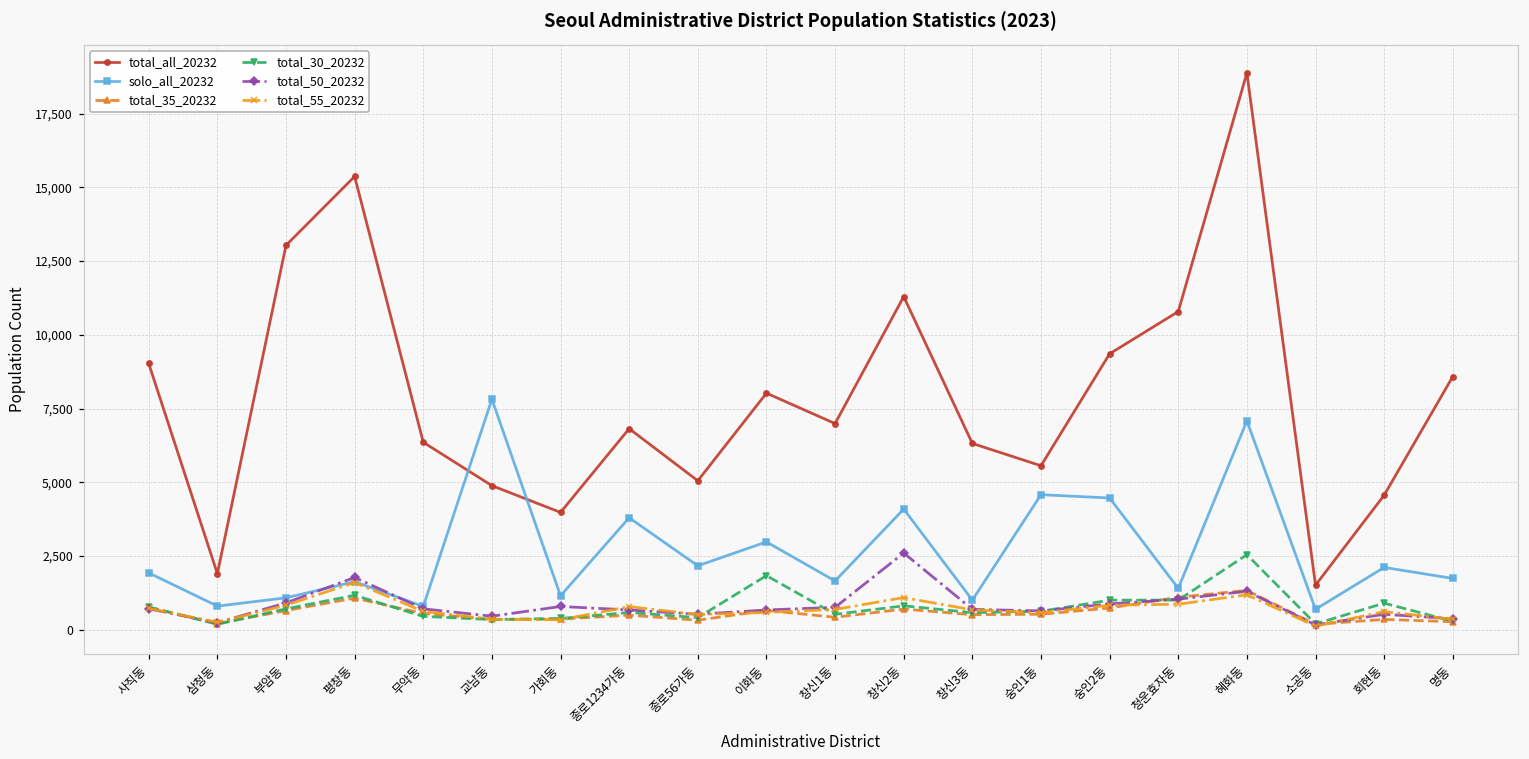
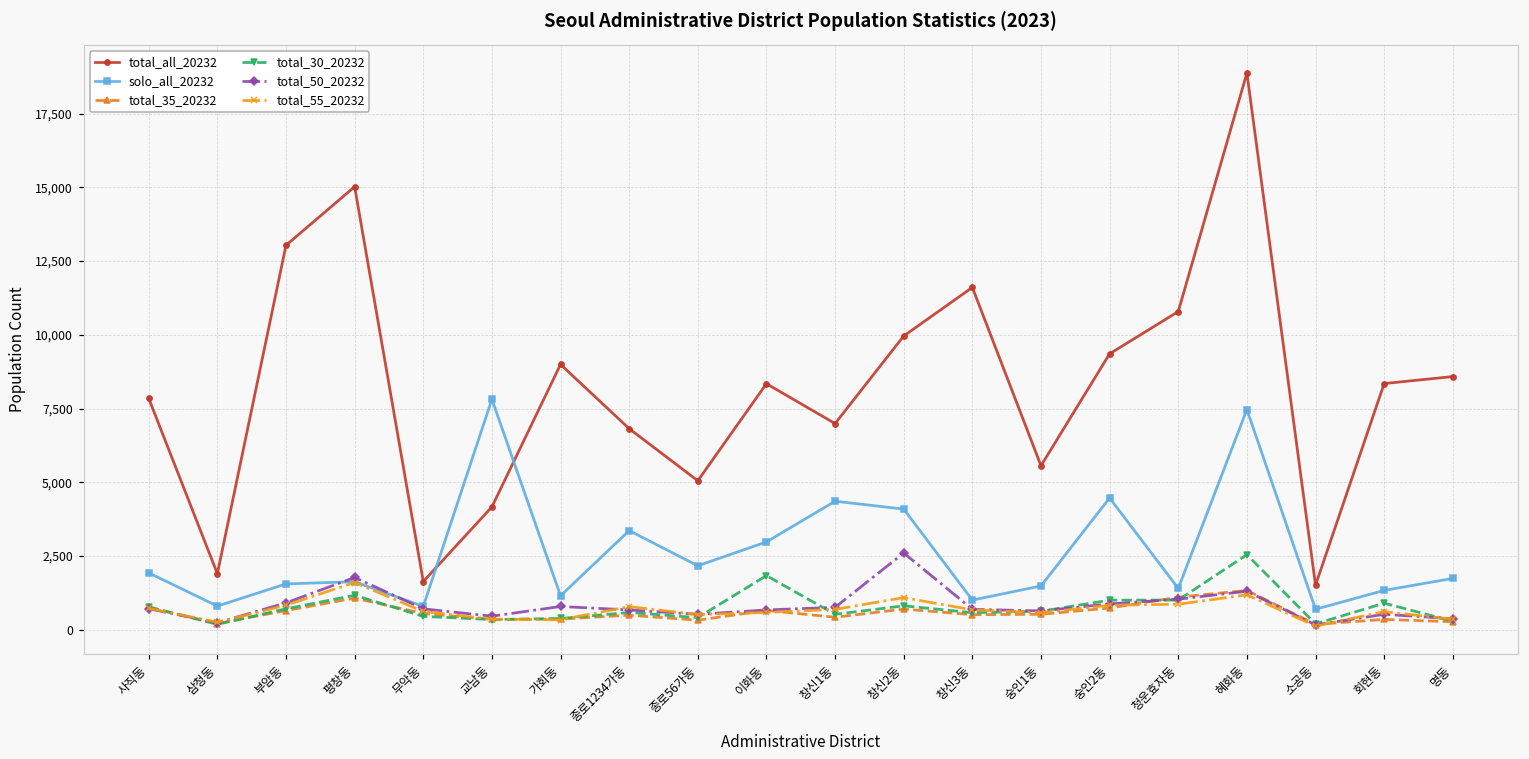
total_all_20232, 사직동: 9,000 -> 7,800
solo_all_20232, 부암동: 1,100 -> 1,600
total_all_20232, 평창동: 15,400 -> 15,000
total_all_20232, 무악동: 6,400 -> 1,600
total_all_20232, 교남동: 4,900 -> 4,200
total_all_20232, 가회동: 4,000 -> 9,000
solo_all_20232, 종로1234가동: 3,800 -> 3,400
total_all_20232, 이화동: 8,000 -> 8,300
solo_all_20232, 창신1동: 1,700 -> 4,400
total_all_20232, 창신2동: 11,300 -> 10,000
total_all_20232, 창신3동: 6,300 -> 11,600
solo_all_20232, 숭인1동: 4,600 -> 1,500
solo_all_20232, 혜화동: 7,100 -> 7,500
total_all_20232, 회현동: 4,600 -> 8,300
solo_all_20232, 회현동: 2,100 -> 1,300
